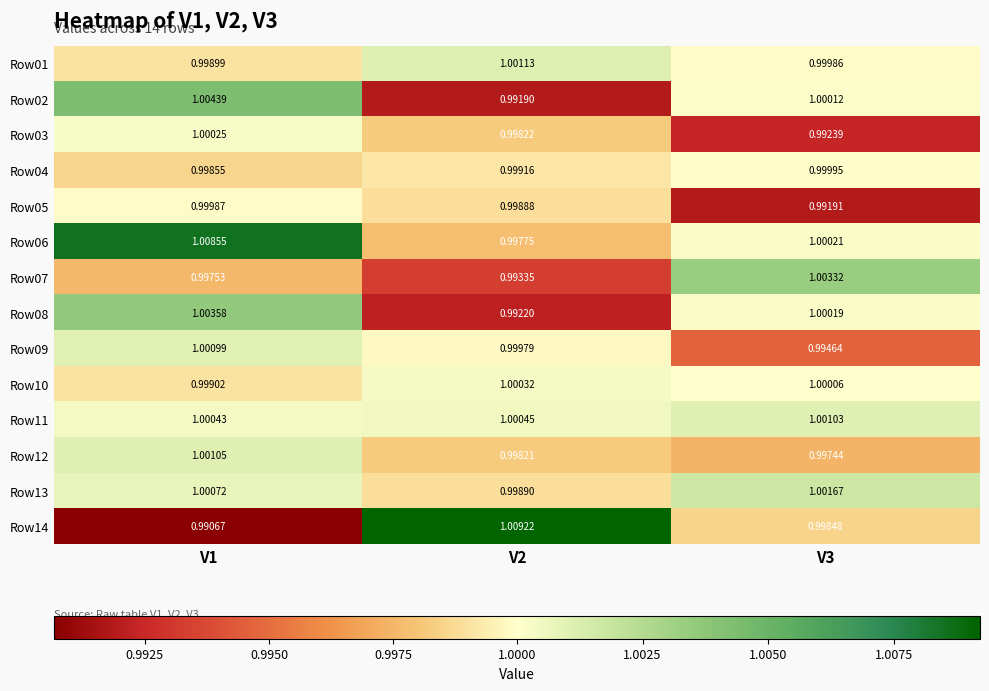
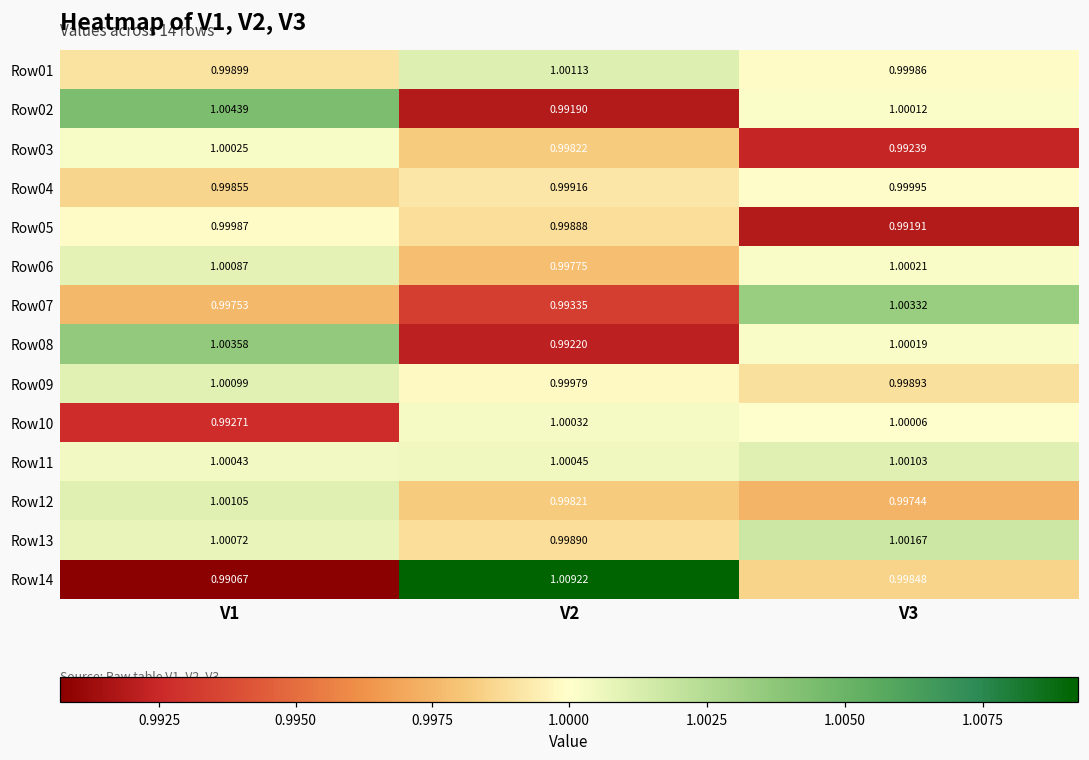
Row06, V1: 1.00855 -> 1.00087
Row09, V3: 0.99464 -> 0.99893
Row10, V1: 0.99902 -> 0.99271
